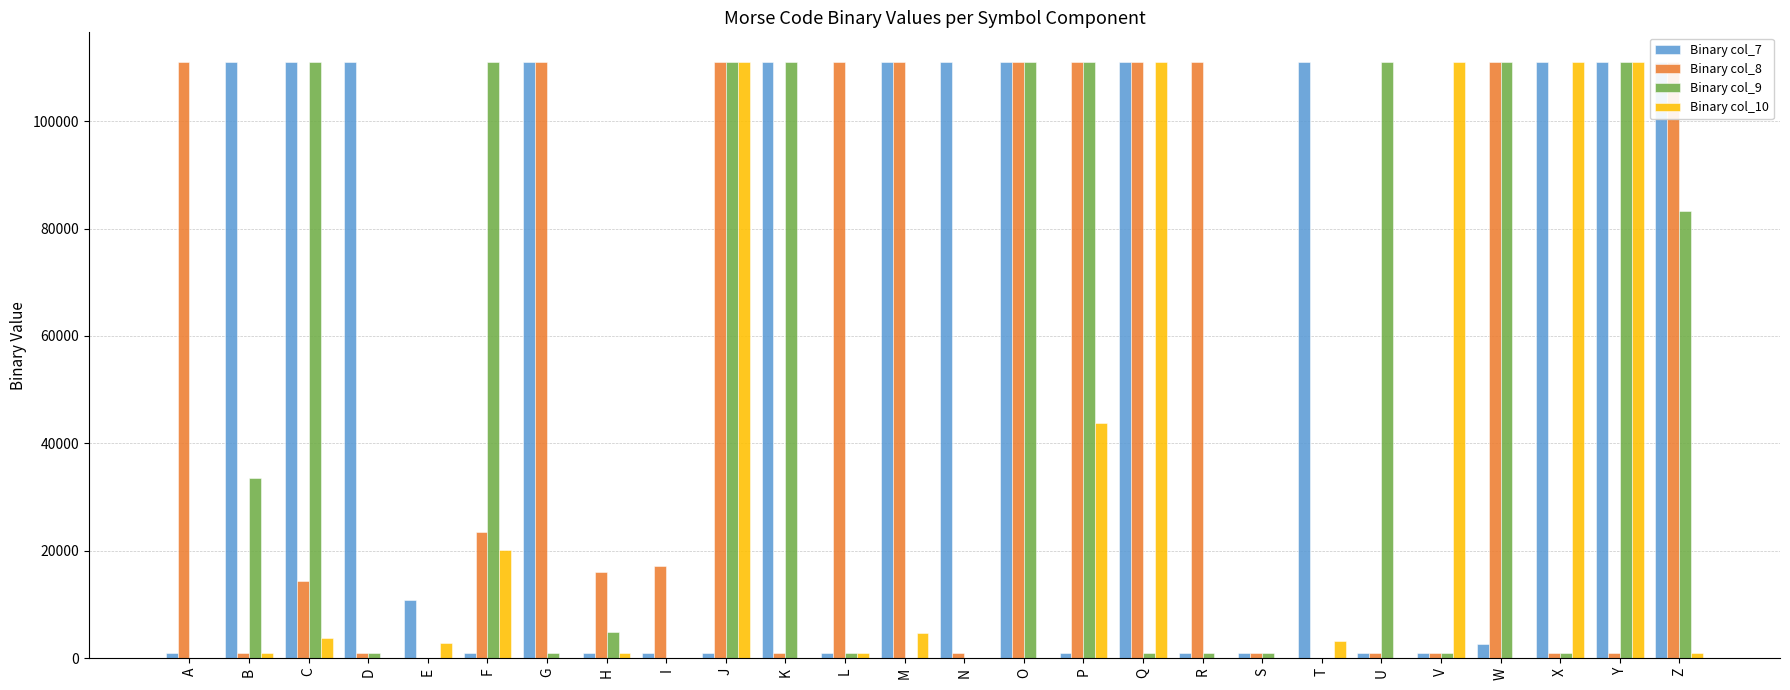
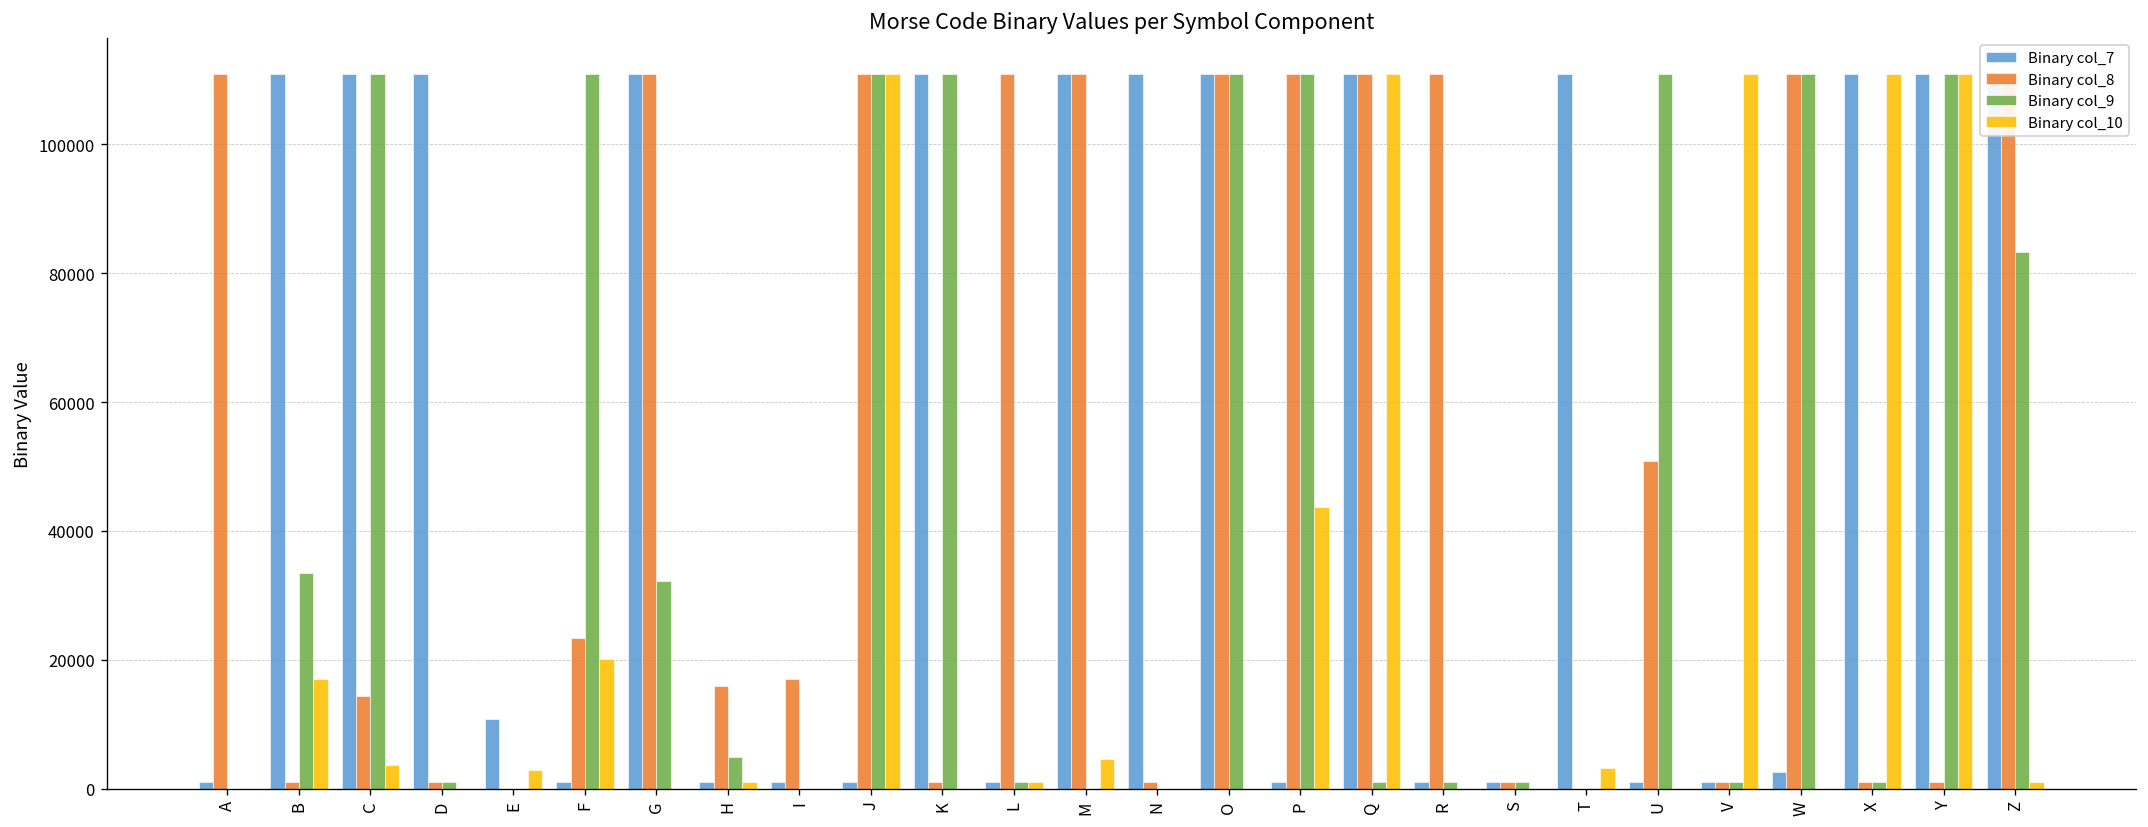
Binary col_10, B: 1000 -> 17000
Binary col_9, G: 1000 -> 32000
Binary col_8, U: 1000 -> 51000
